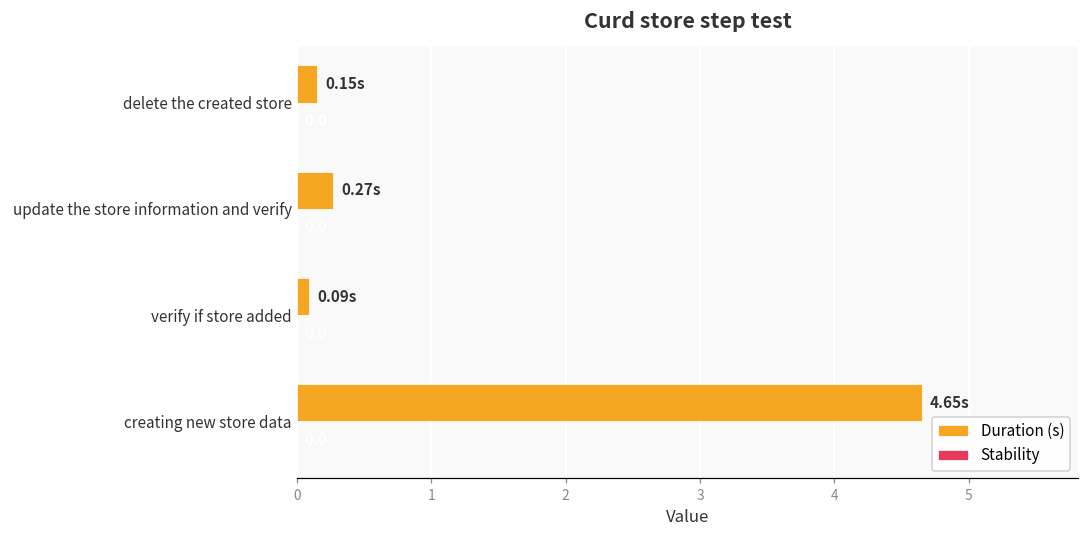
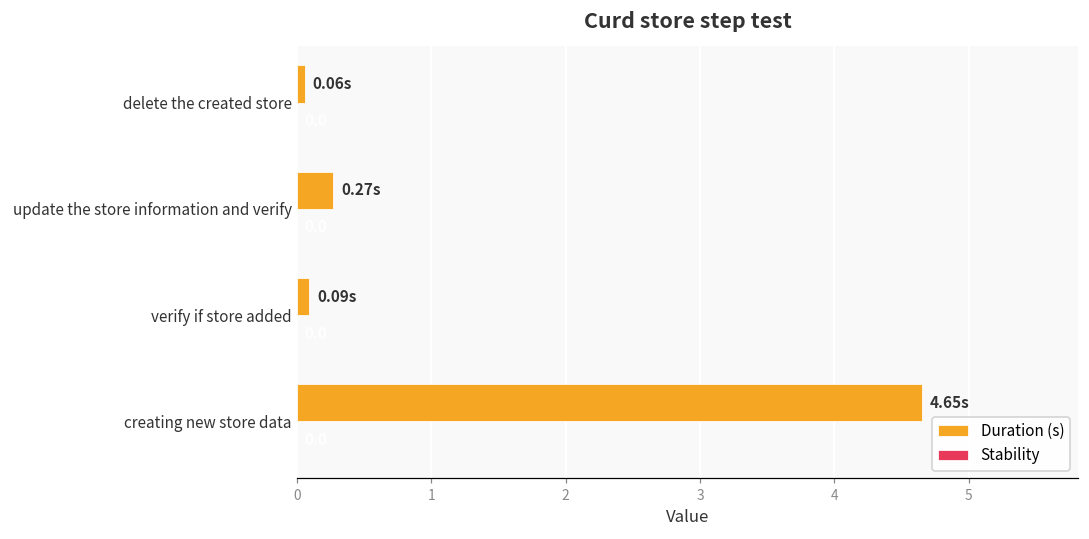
Duration (s), delete the created store: 0.15s -> 0.06s
